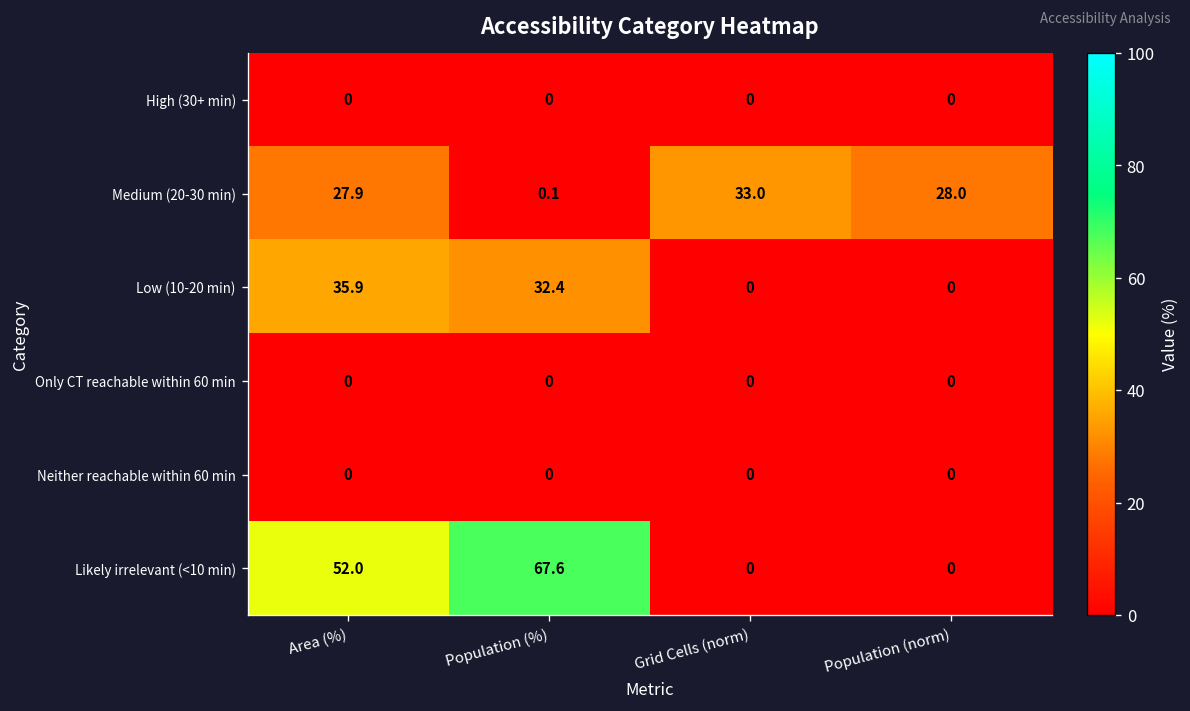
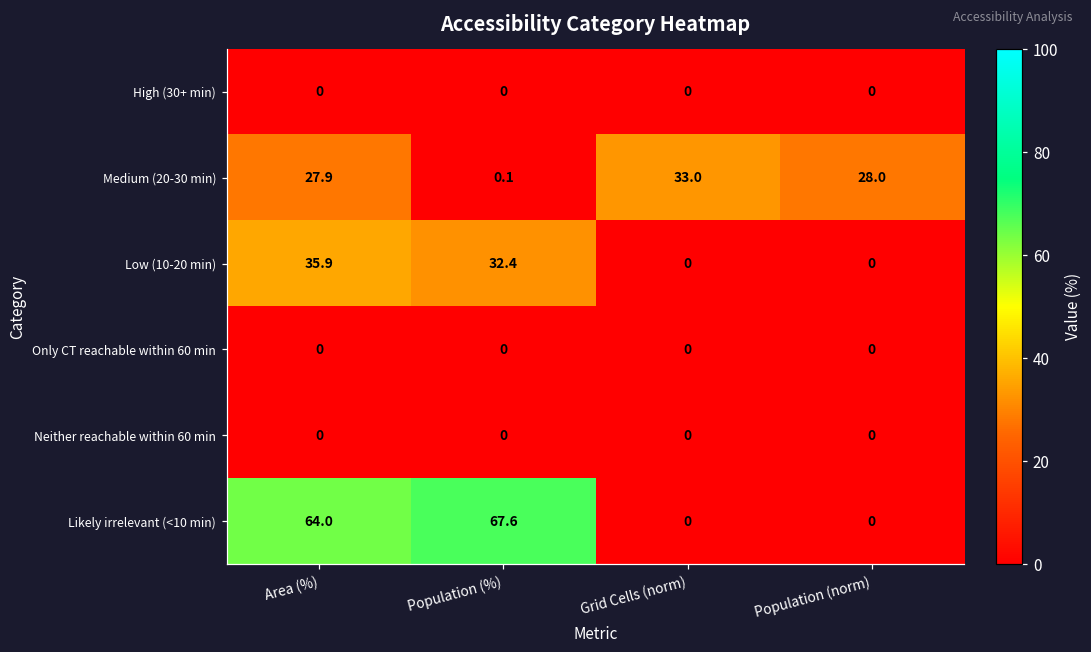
Likely irrelevant (<10 min), Area (%): 52.0 -> 64.0
